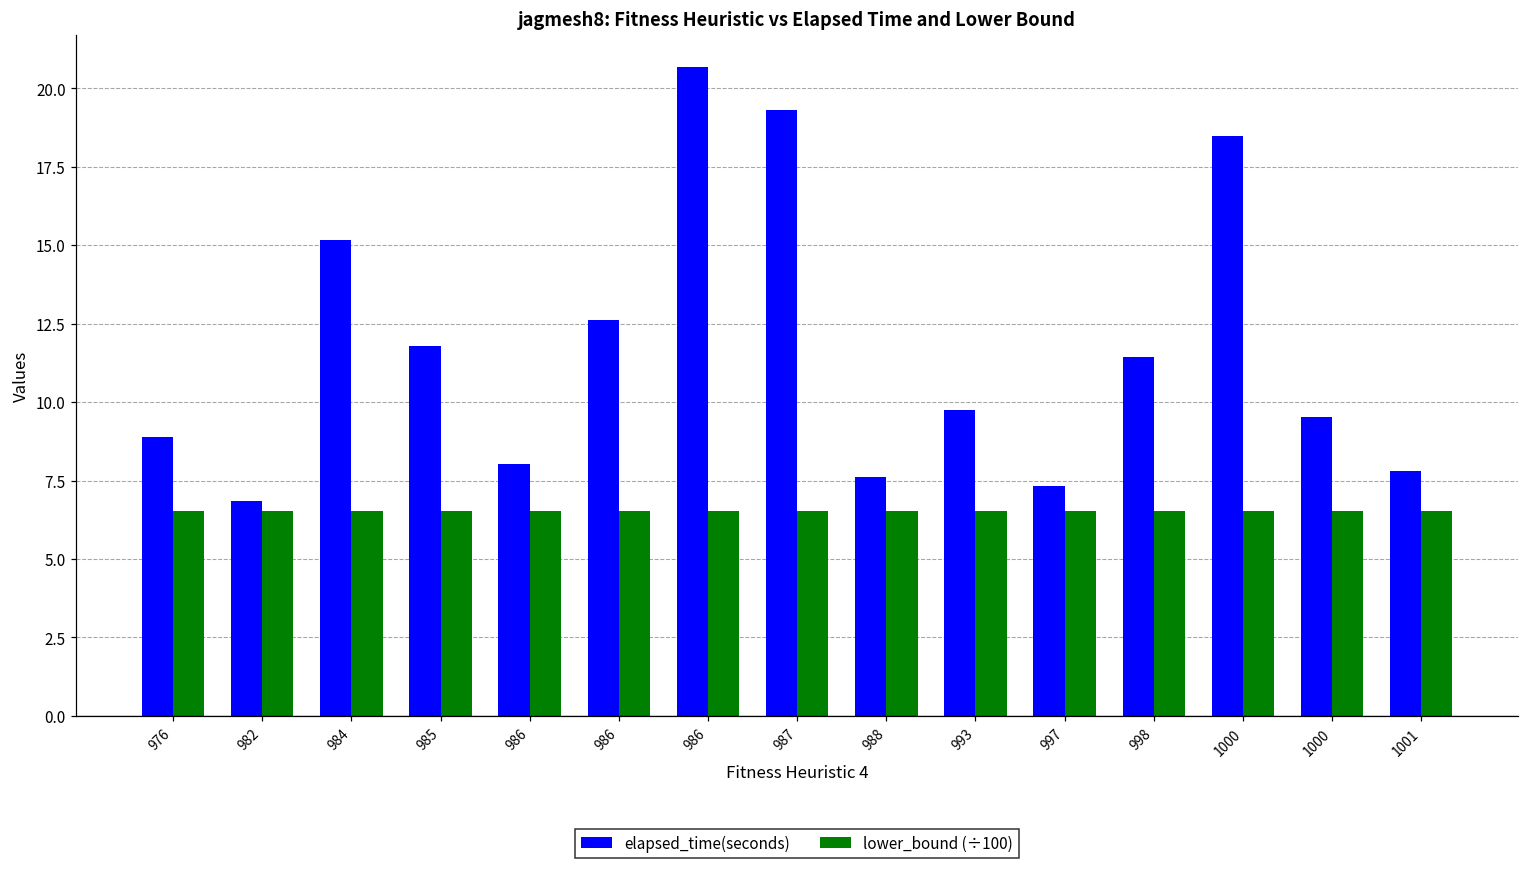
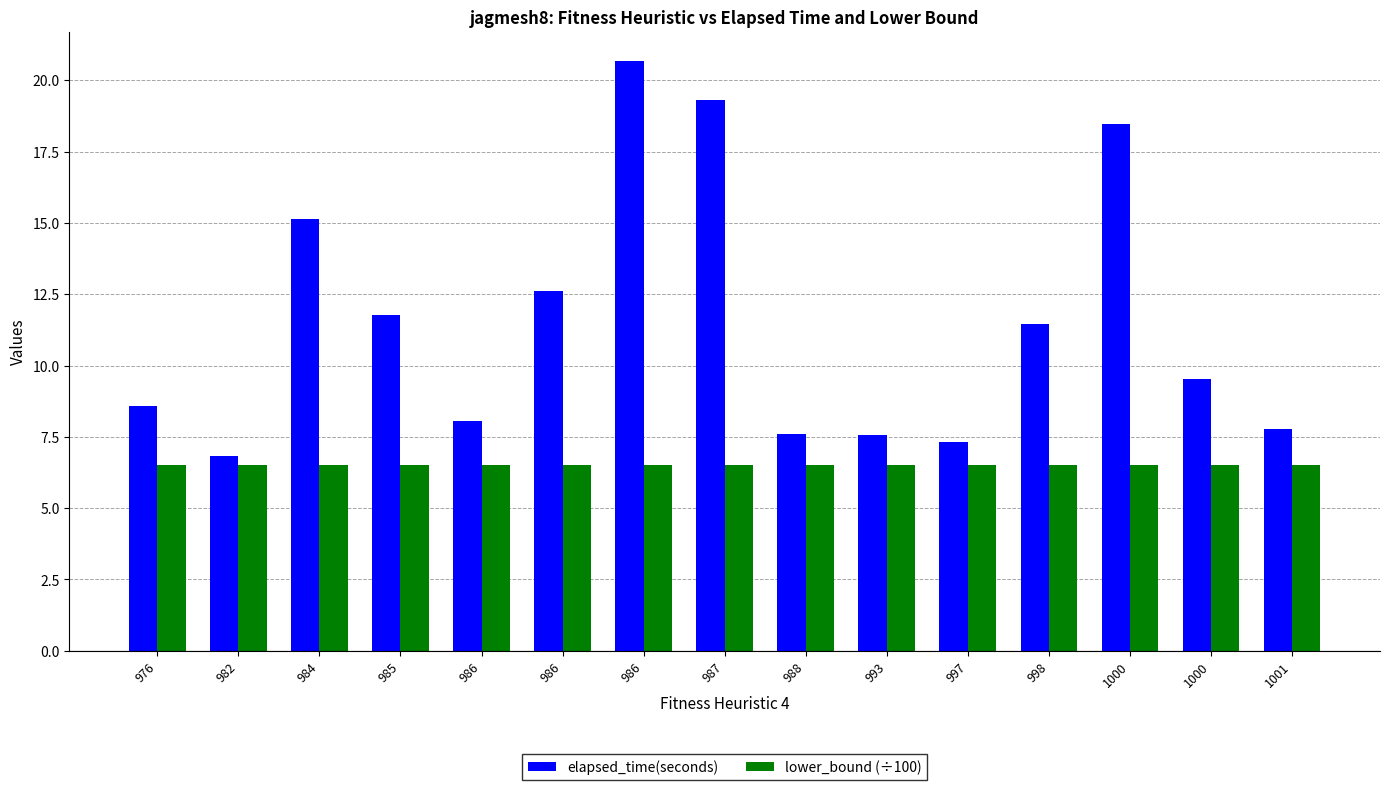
elapsed_time(seconds), 976: 8.9 -> 8.6
elapsed_time(seconds), 993: 9.7 -> 7.5
